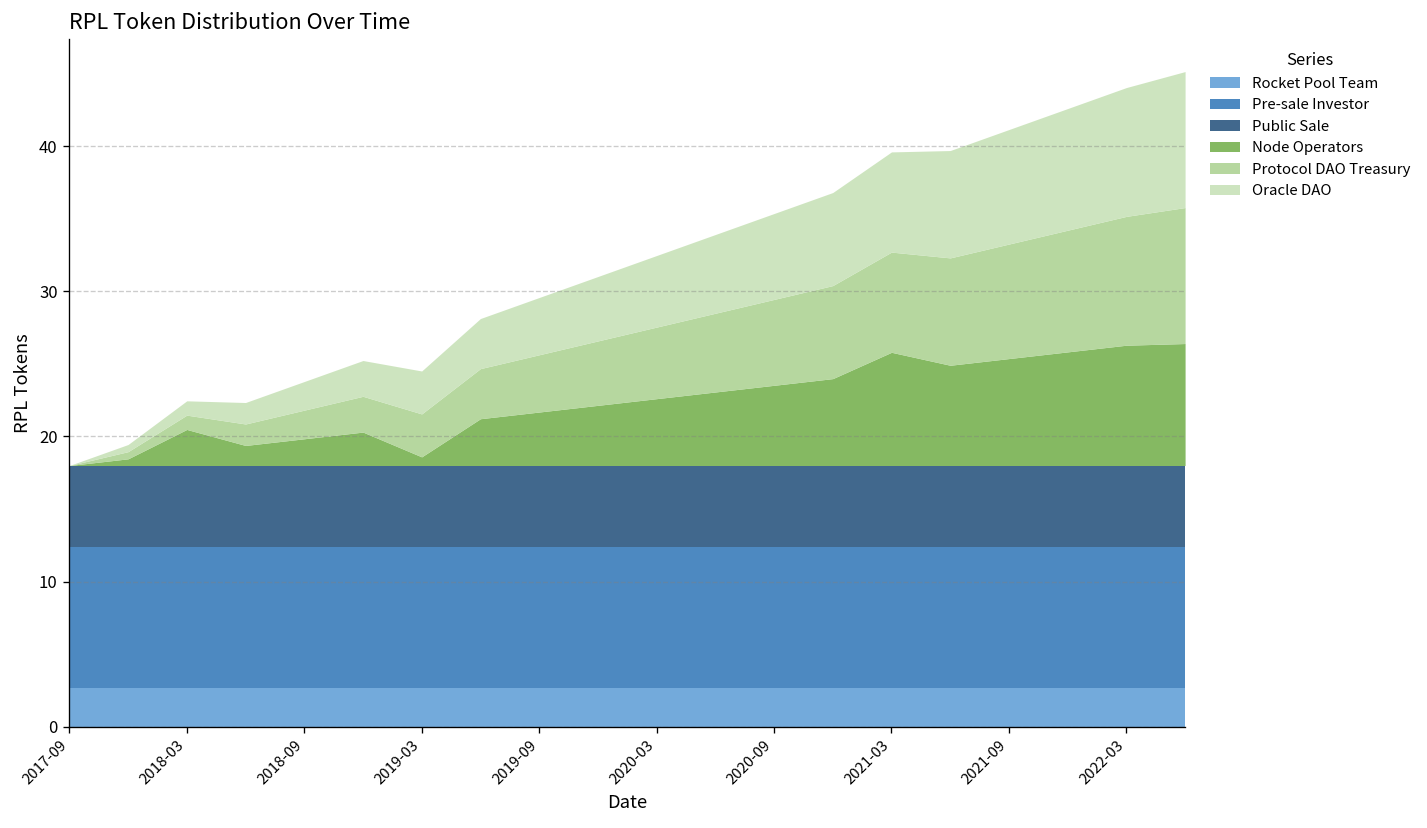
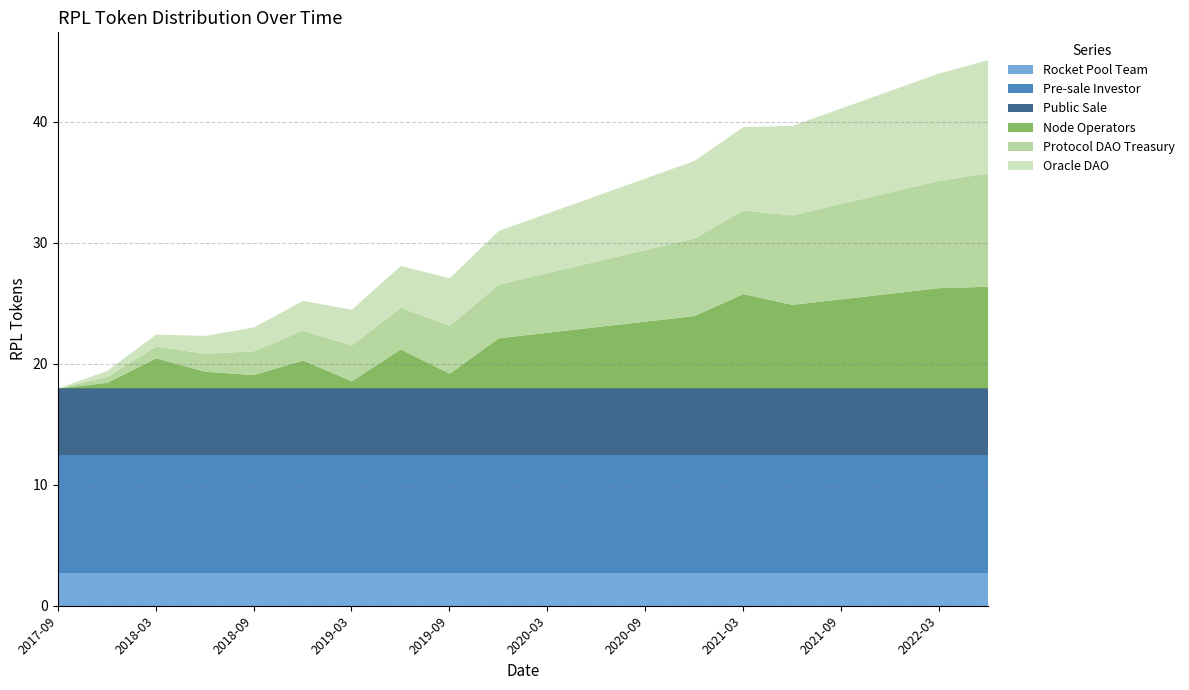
Node Operators, 2018-09: 1.8 -> 1.1
Node Operators, 2019-09: 3.7 -> 1.2
